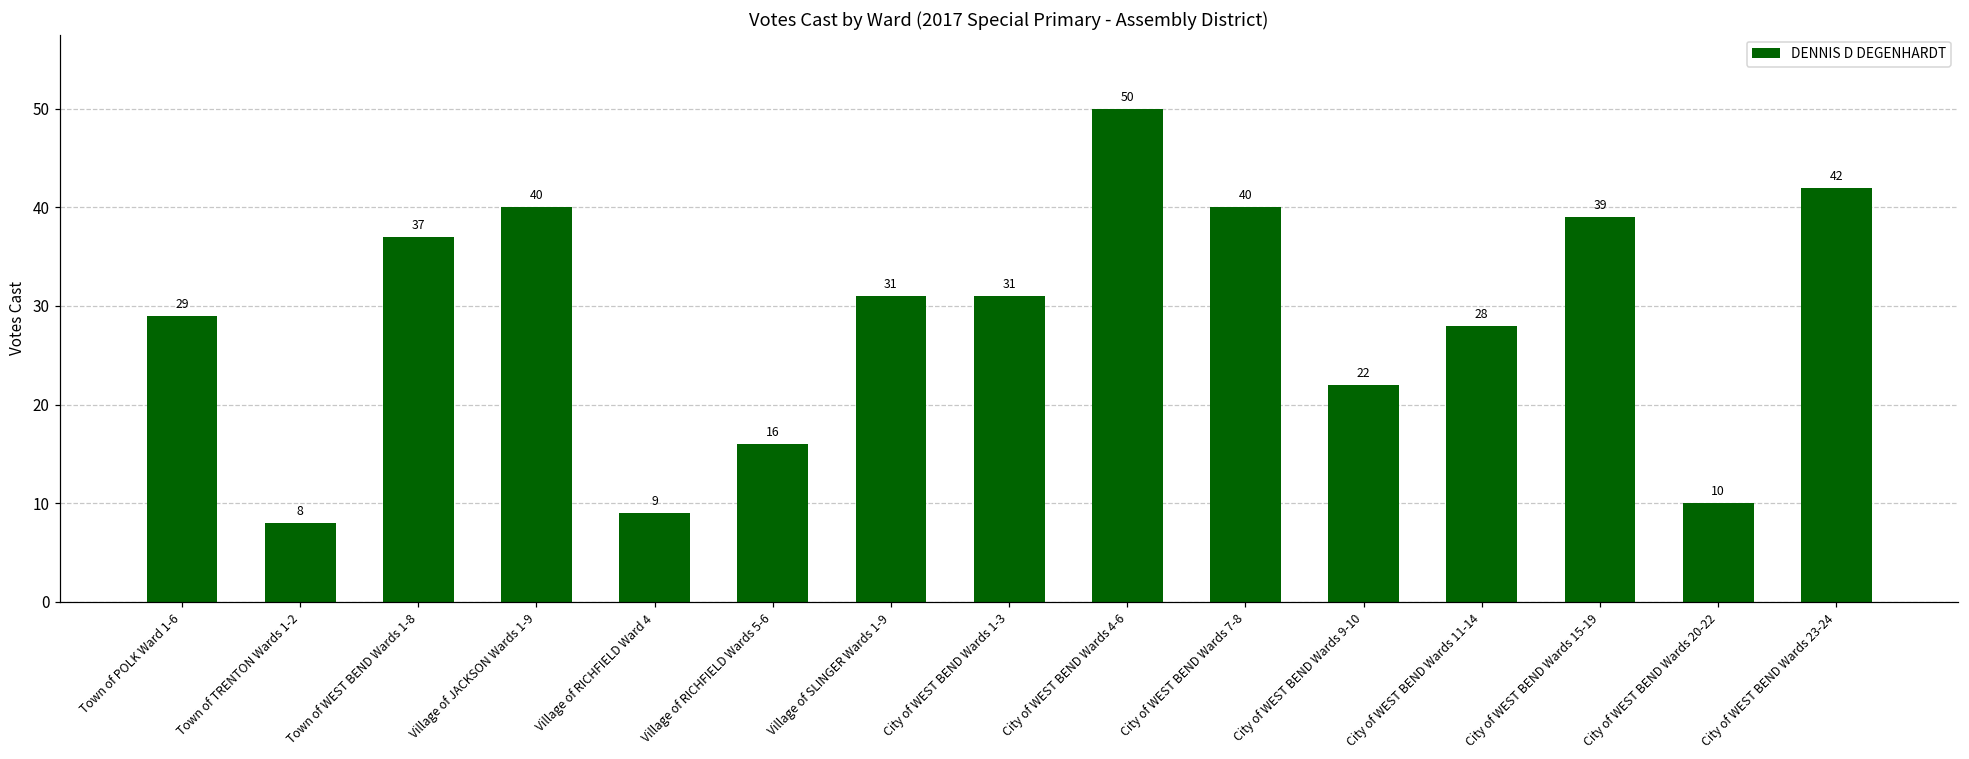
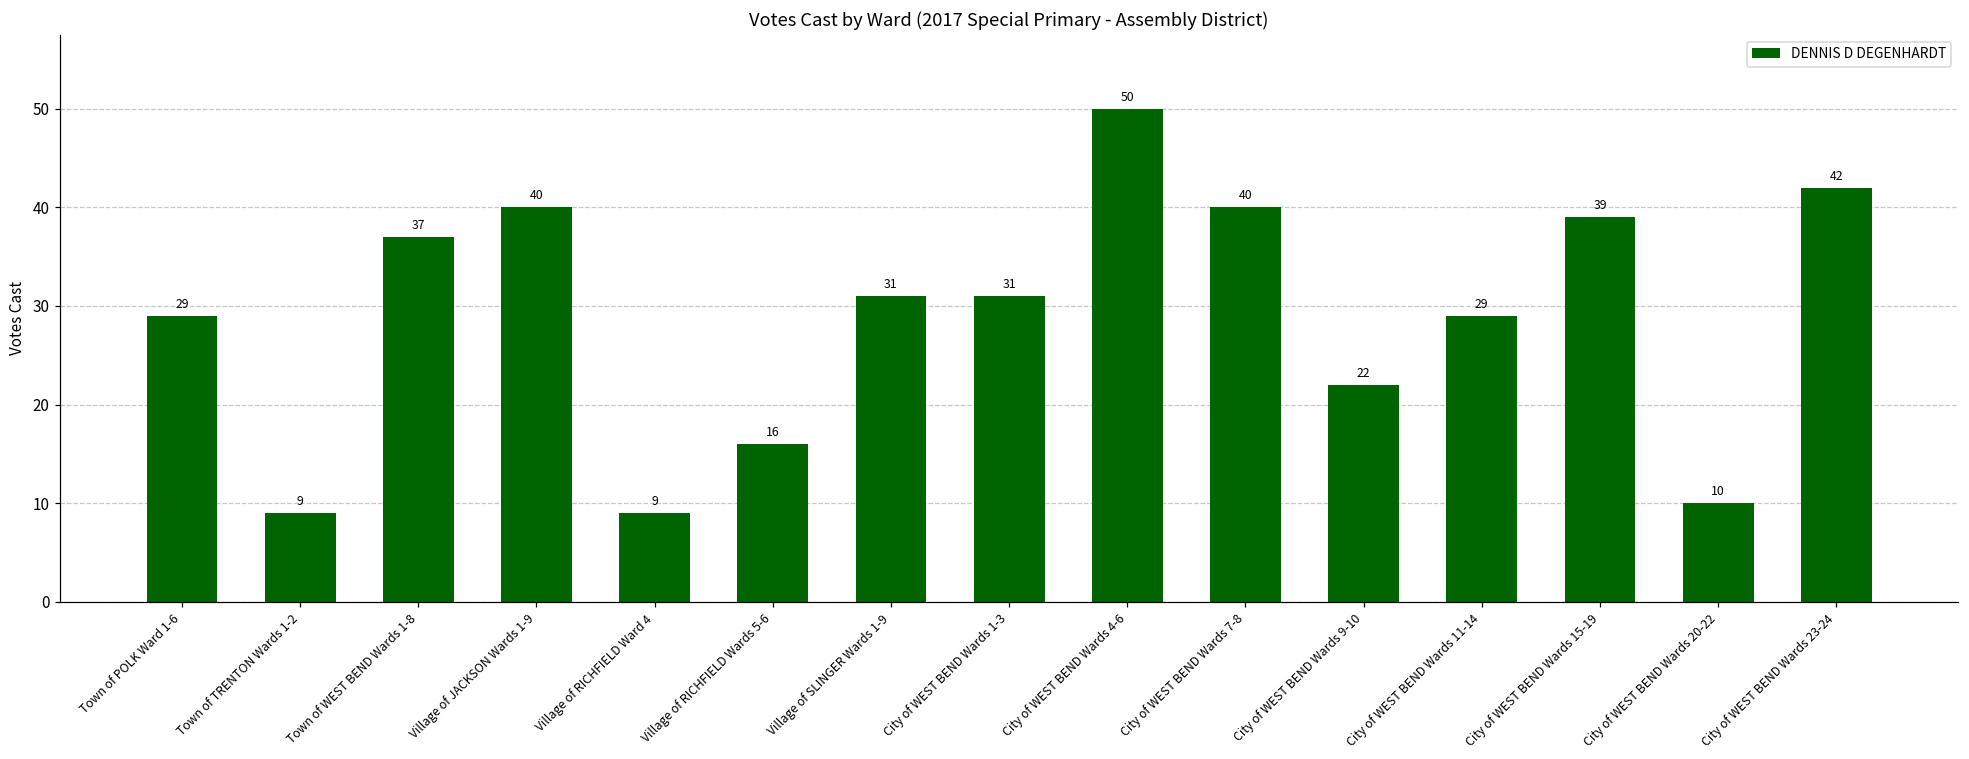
Town of TRENTON Wards 1-2: 8 -> 9
City of WEST BEND Wards 11-14: 28 -> 29
